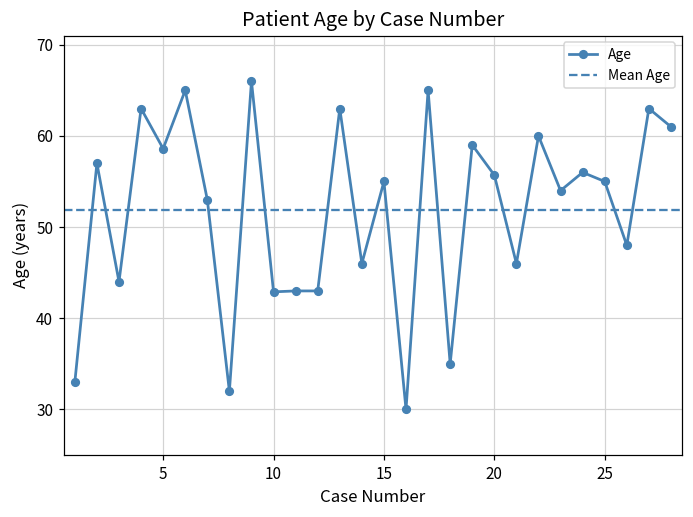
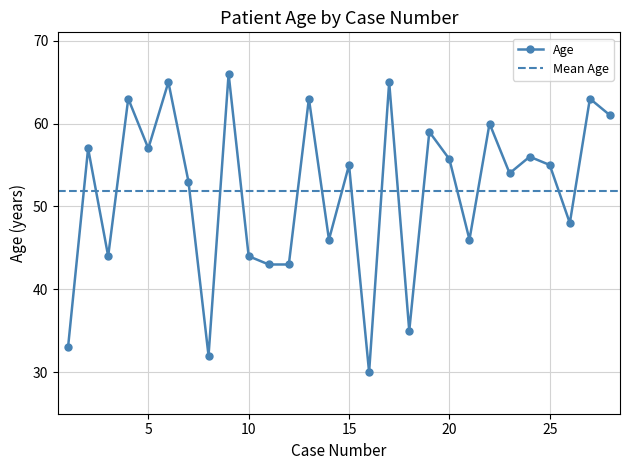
5: 59 -> 57
10: 43 -> 44
